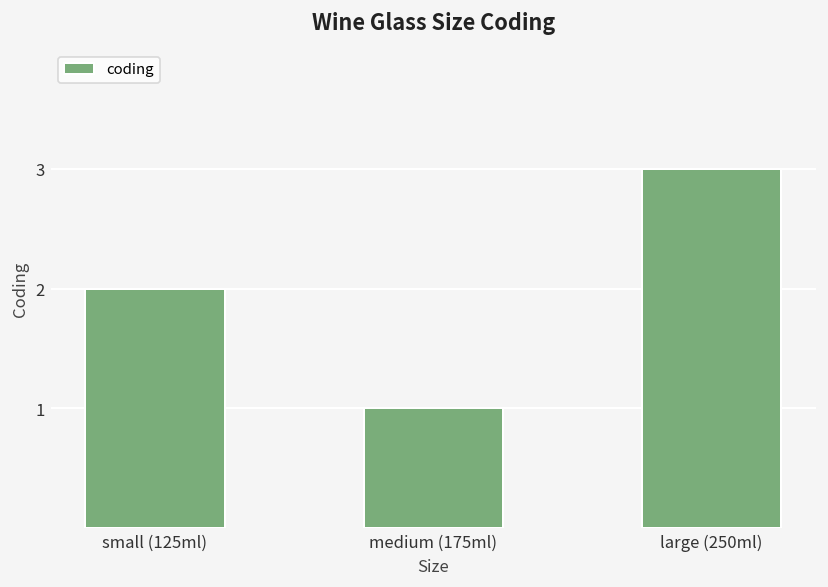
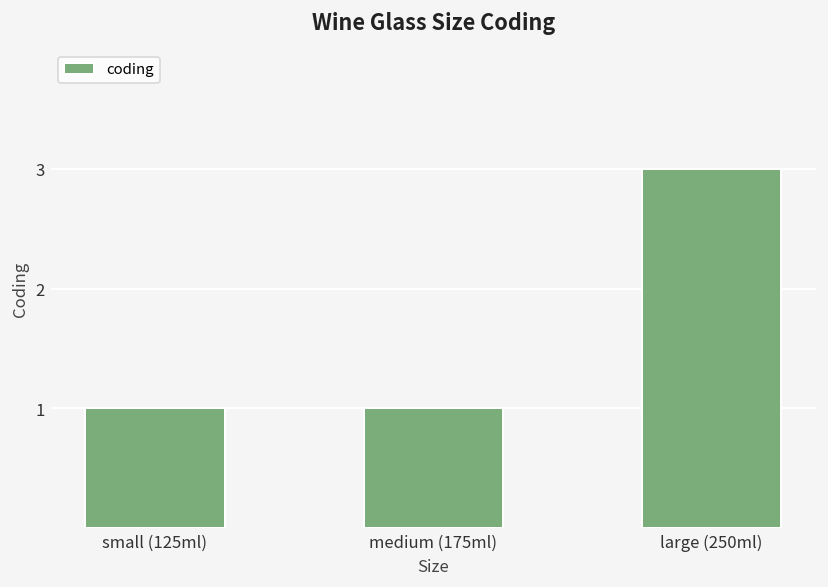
small (125ml): 2 -> 1
